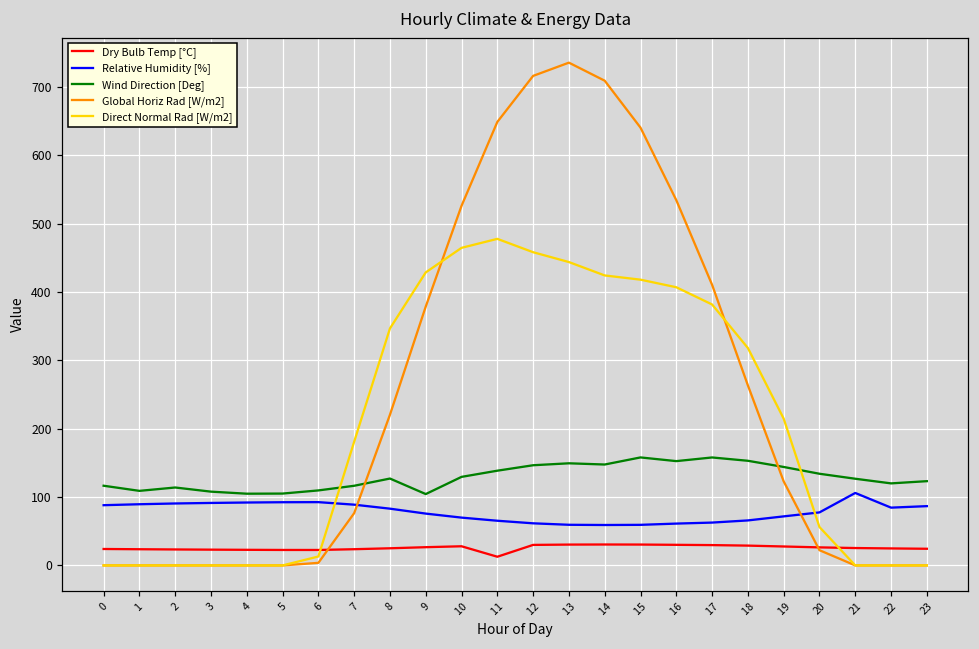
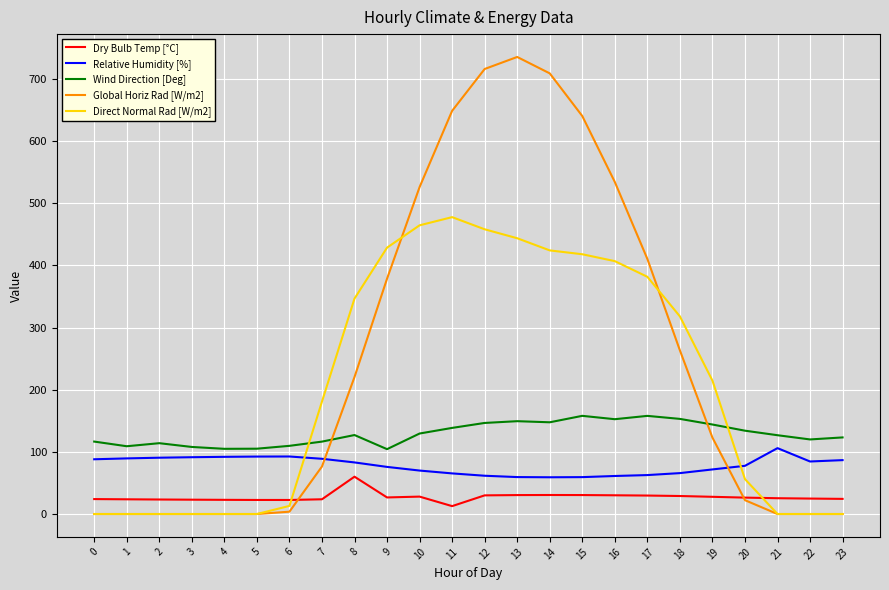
Dry Bulb Temp [°C], 8: 30 -> 60
